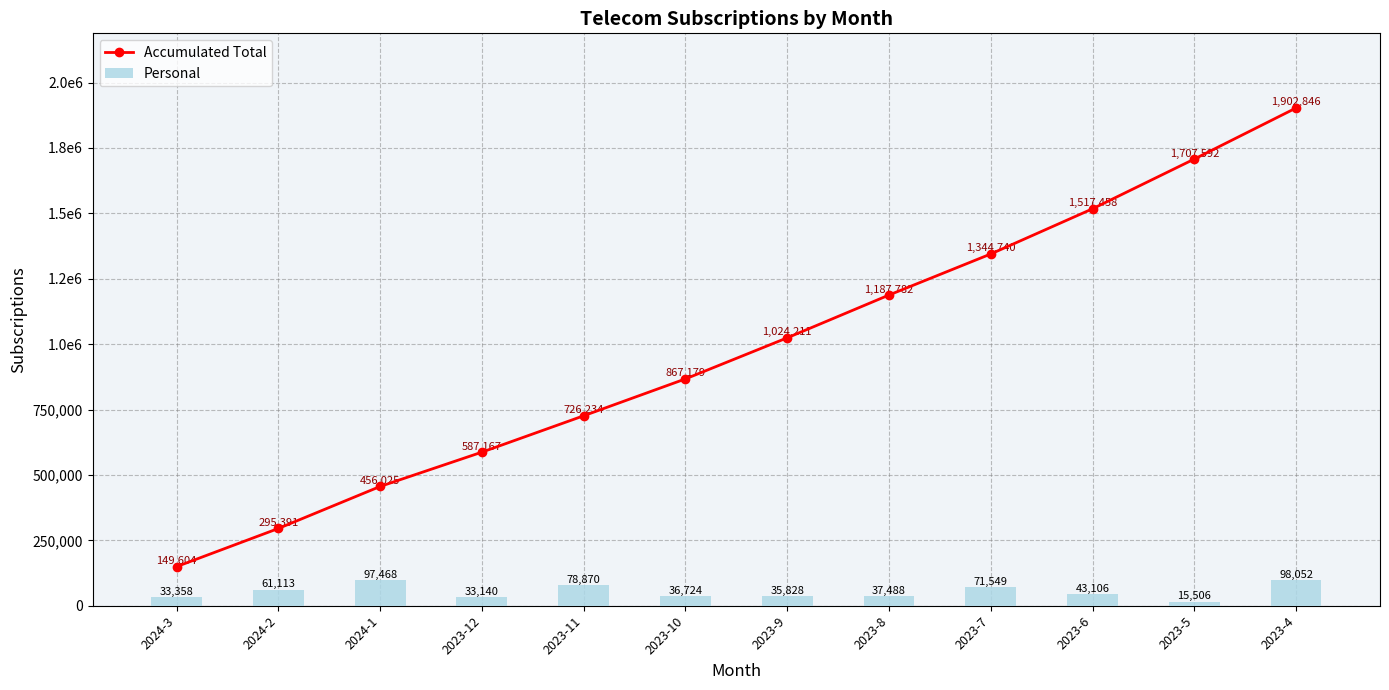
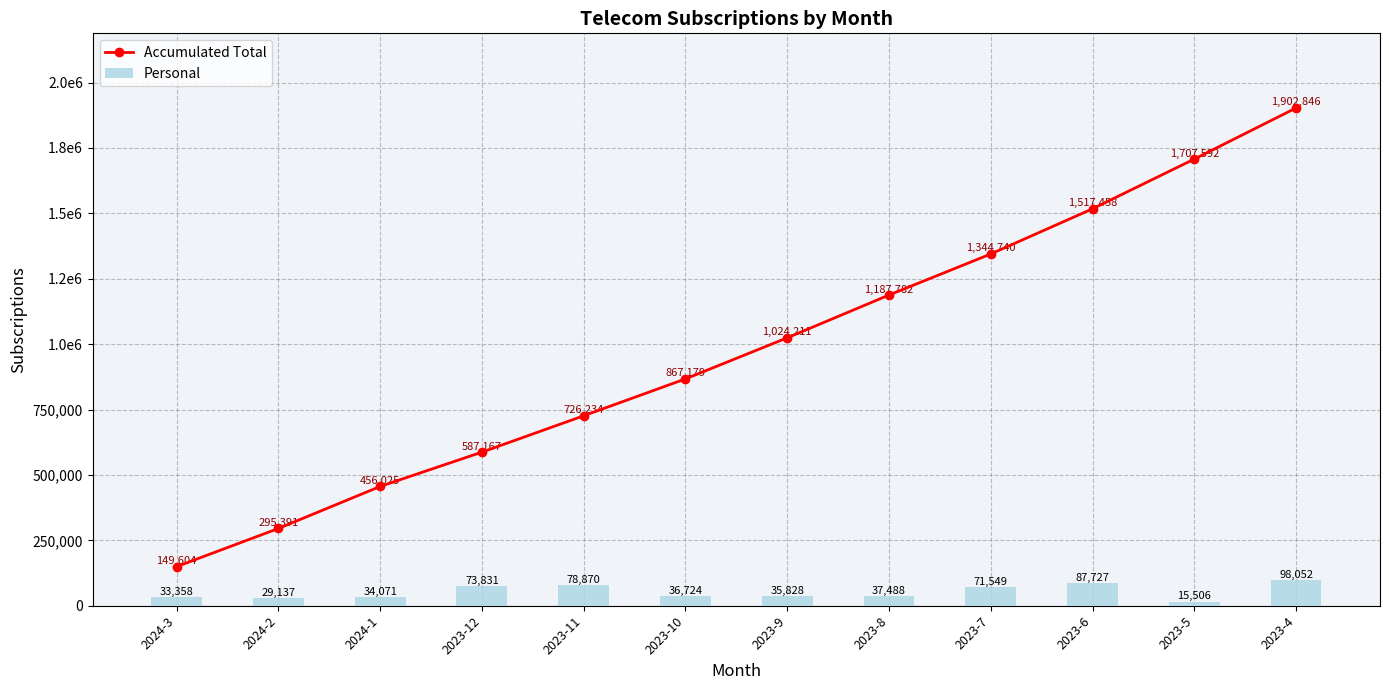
Personal, 2024-2: 61,113 -> 29,137
Personal, 2024-1: 97,468 -> 34,071
Personal, 2023-12: 33,140 -> 73,831
Personal, 2023-6: 43,106 -> 87,727
